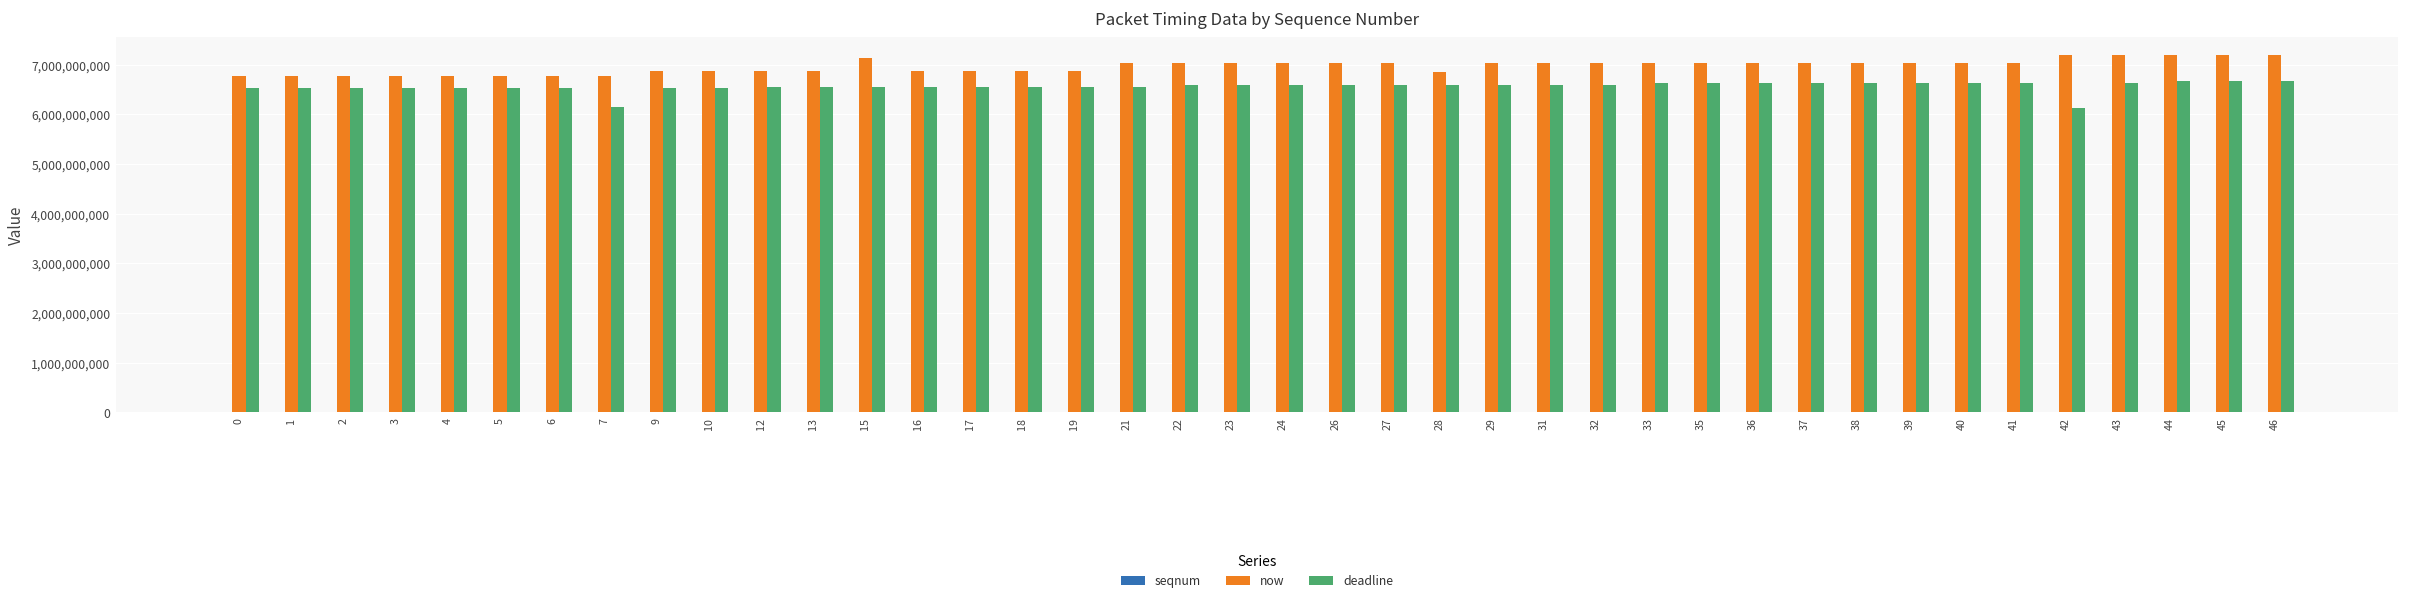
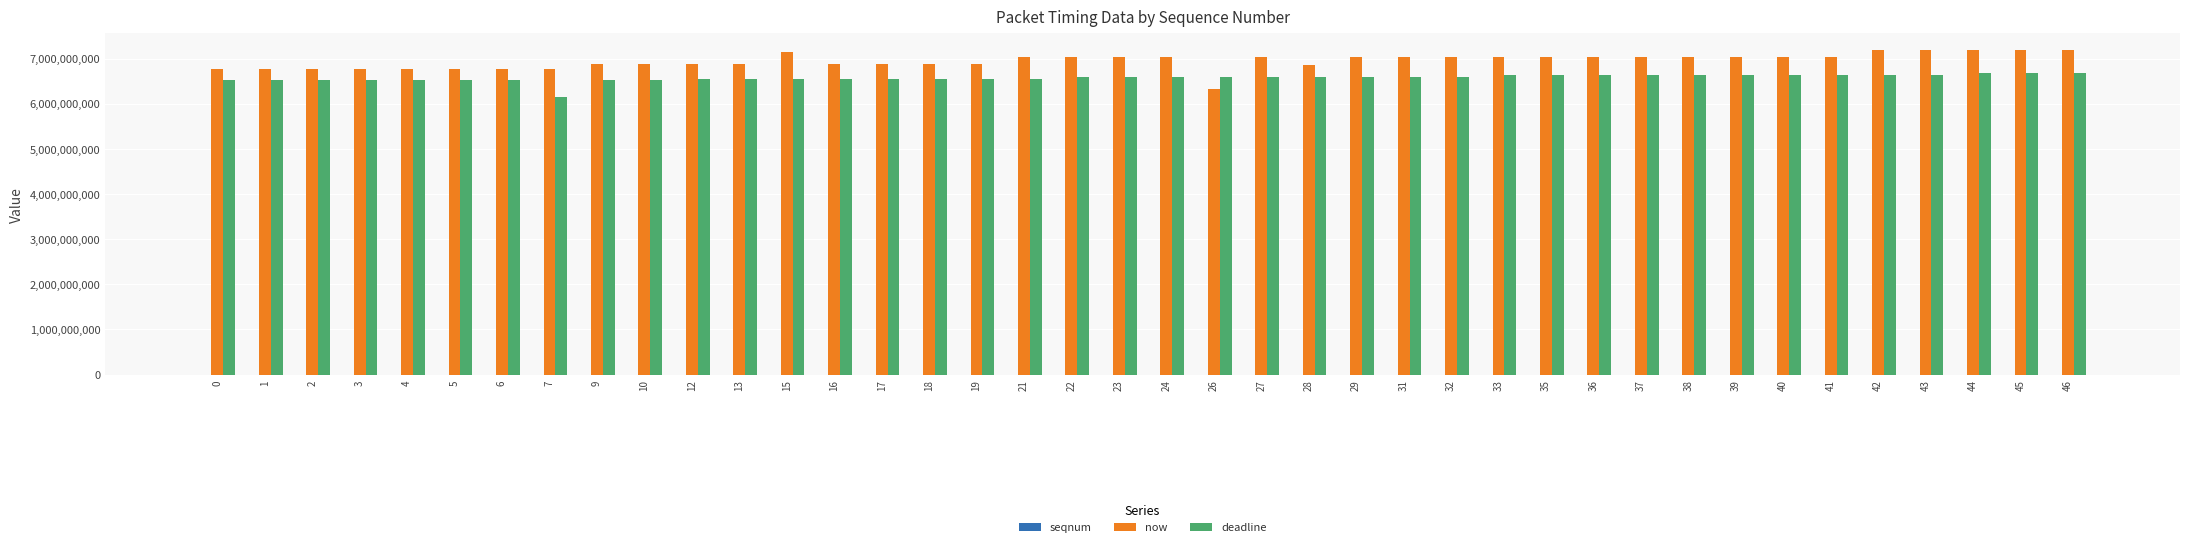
now, 26: 7,000,000,000 -> 6,300,000,000
deadline, 42: 6,100,000,000 -> 6,600,000,000
